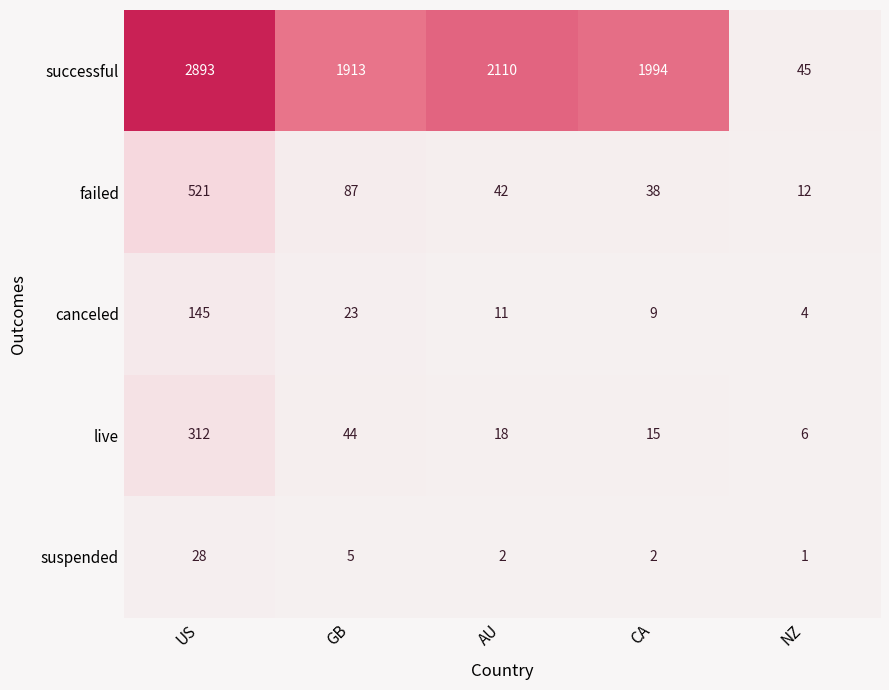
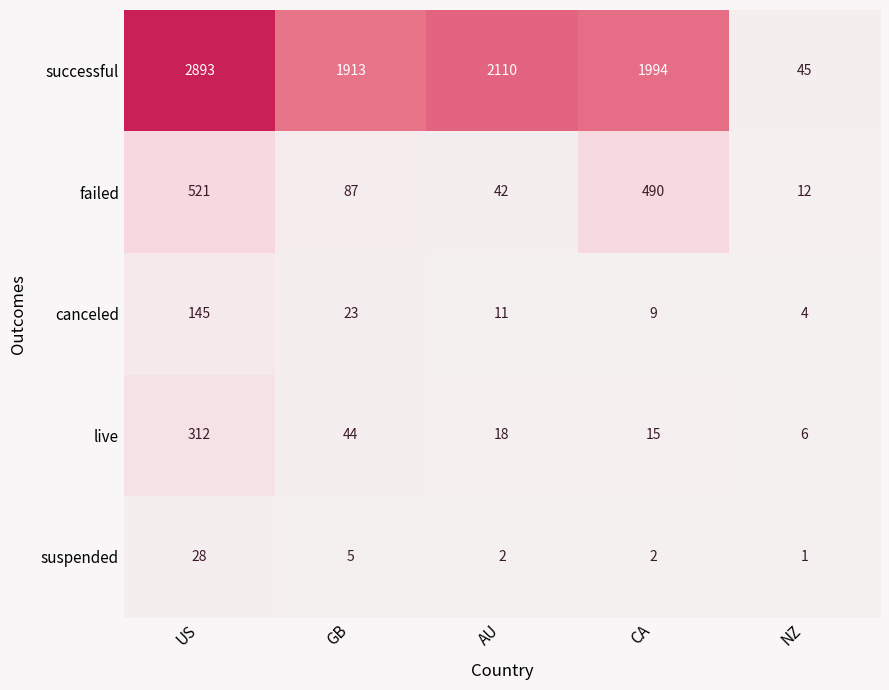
failed, CA: 38 -> 490
